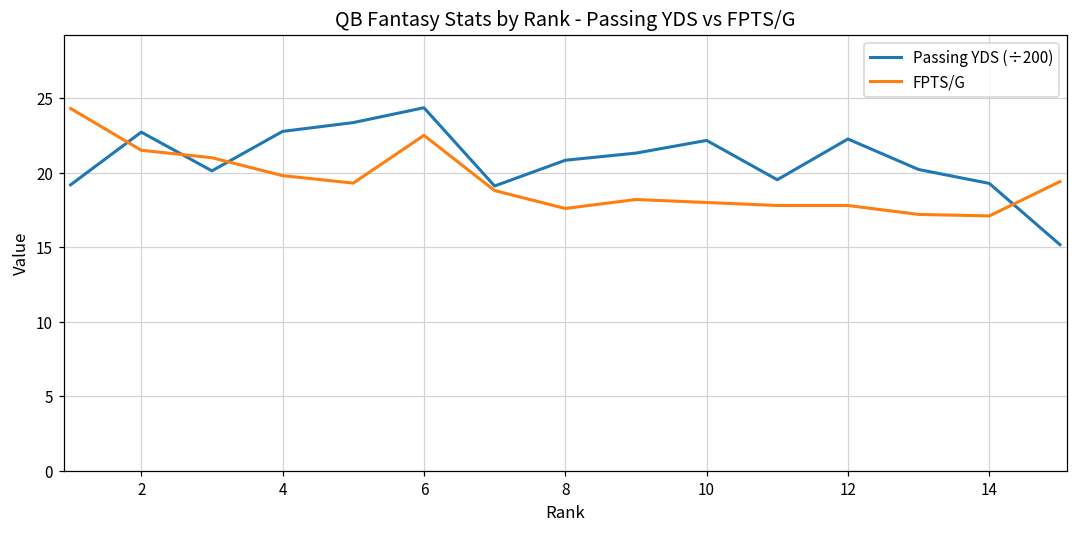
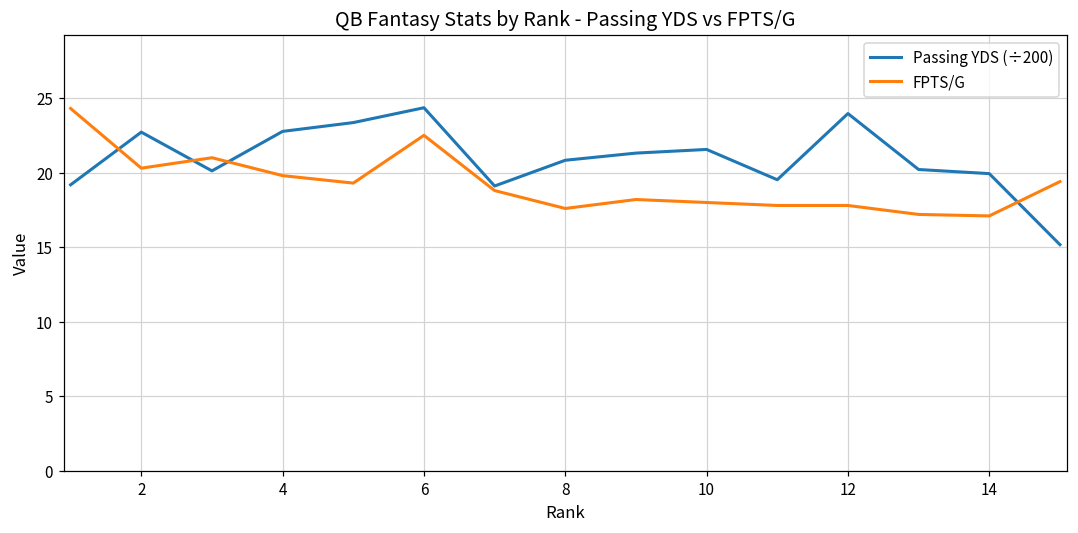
FPTS/G, 2: 21.5 -> 20.3
Passing YDS (÷200), 10: 22.2 -> 21.6
Passing YDS (÷200), 12: 22.3 -> 24.0
Passing YDS (÷200), 14: 19.3 -> 19.9
